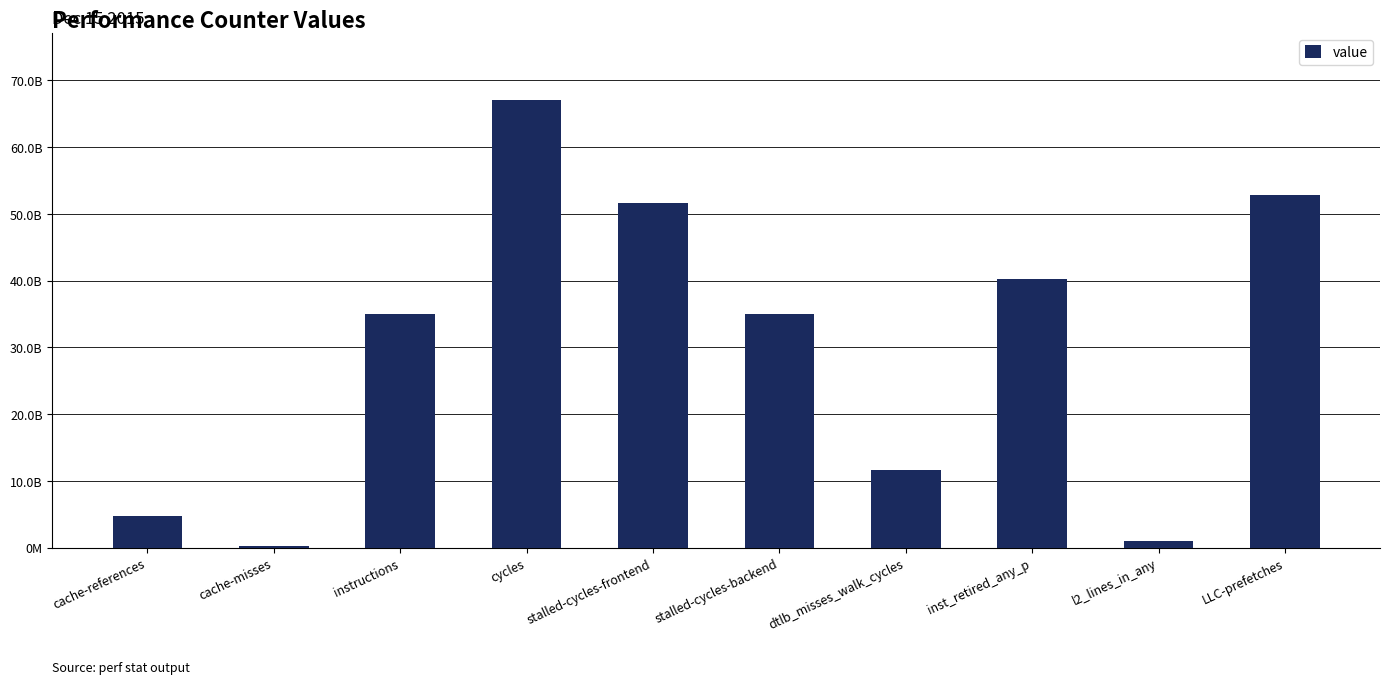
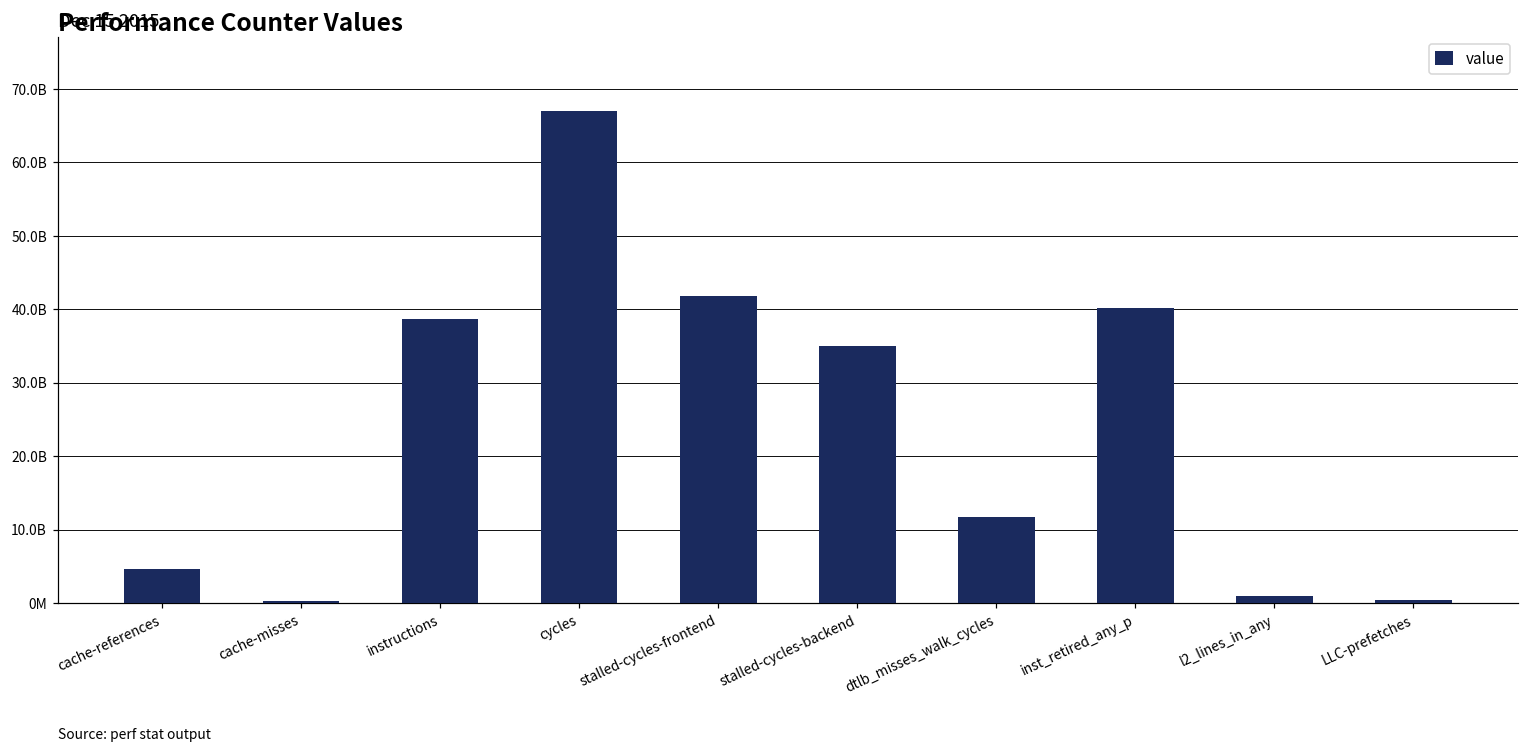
instructions: 35000000000 -> 39000000000
stalled-cycles-frontend: 52000000000 -> 42000000000
LLC-prefetches: 53000000000 -> 0
